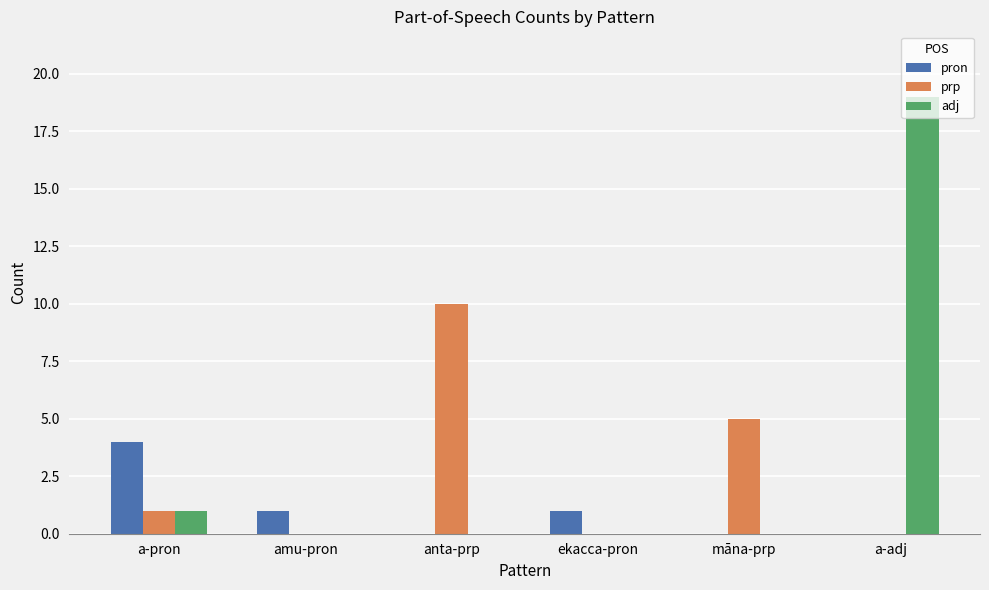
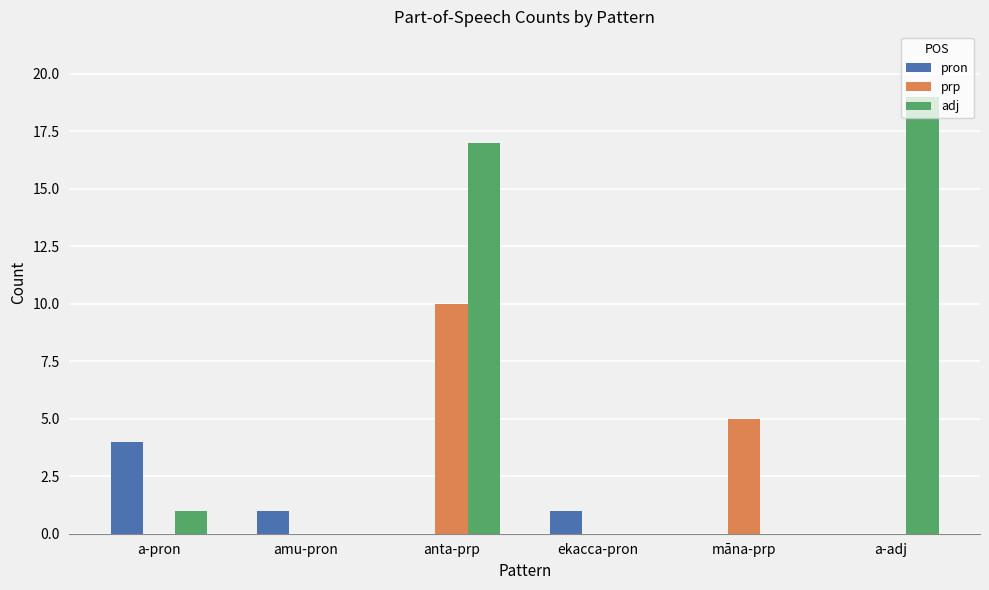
prp, a-pron: 1 -> 0
adj, anta-prp: 0 -> 17
